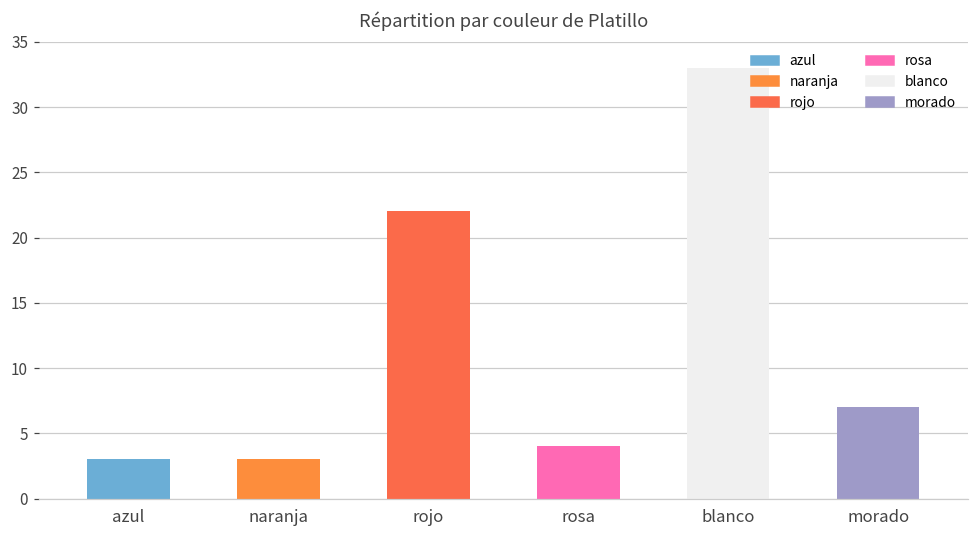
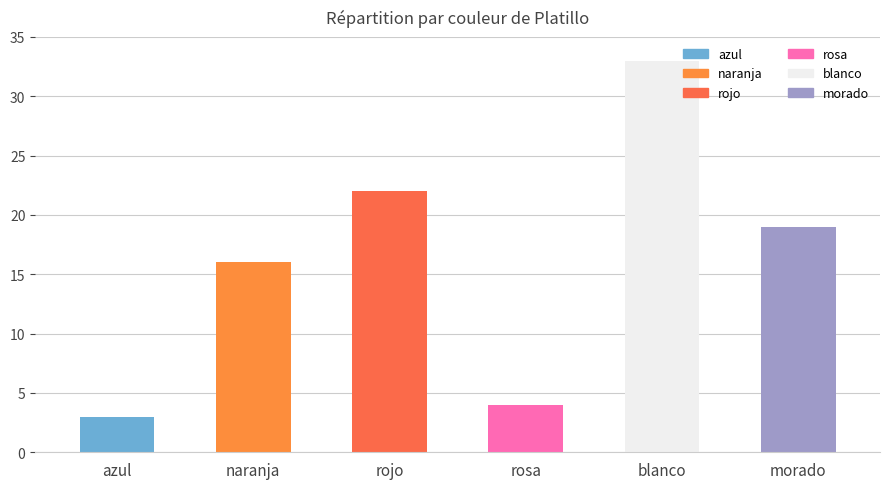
naranja: 3 -> 16
morado: 7 -> 19
